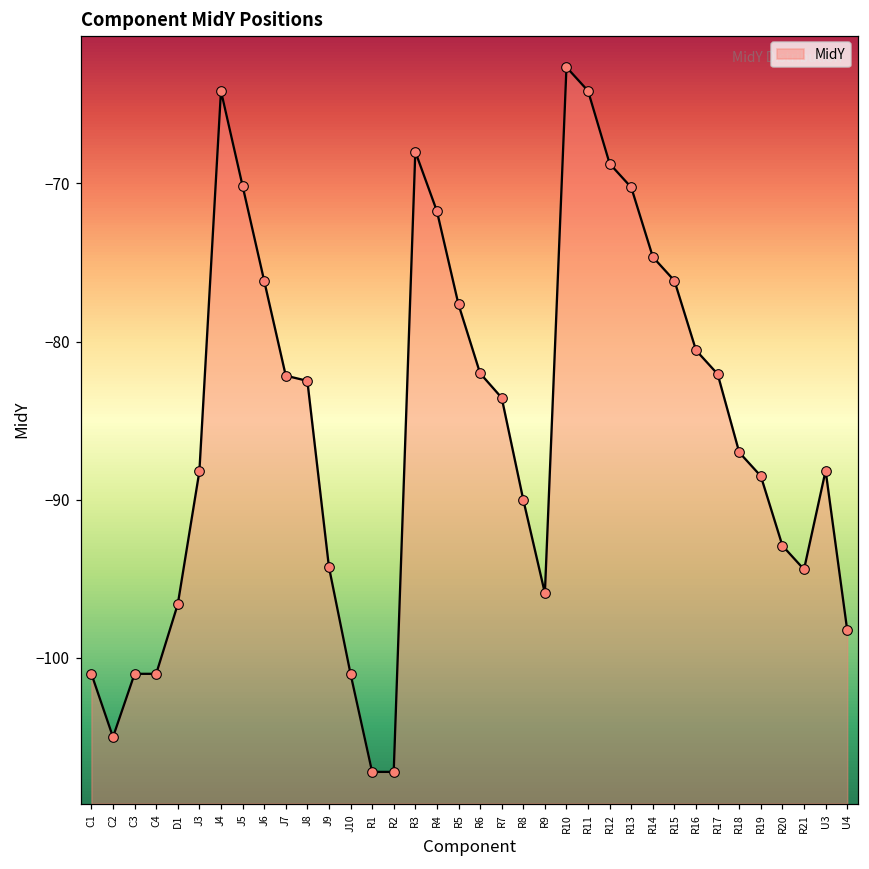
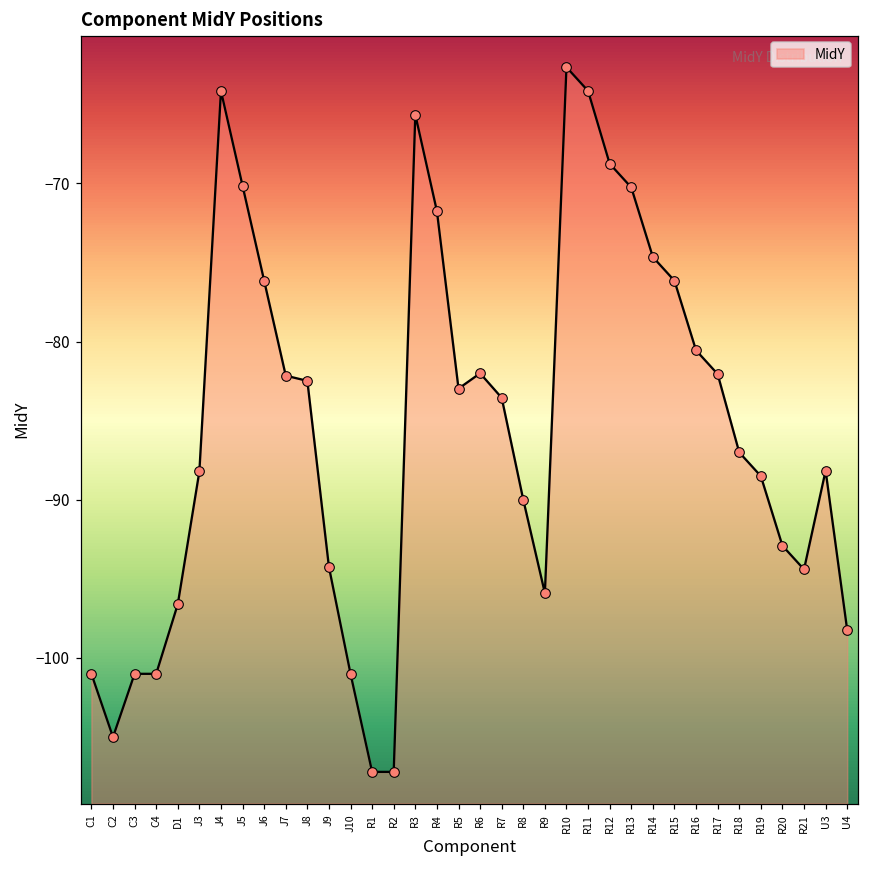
R3: -68.0 -> -65.7
R5: -77.7 -> -83.0
